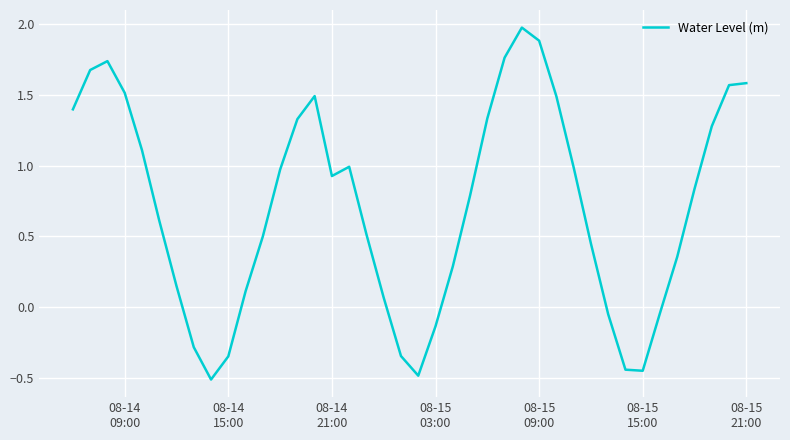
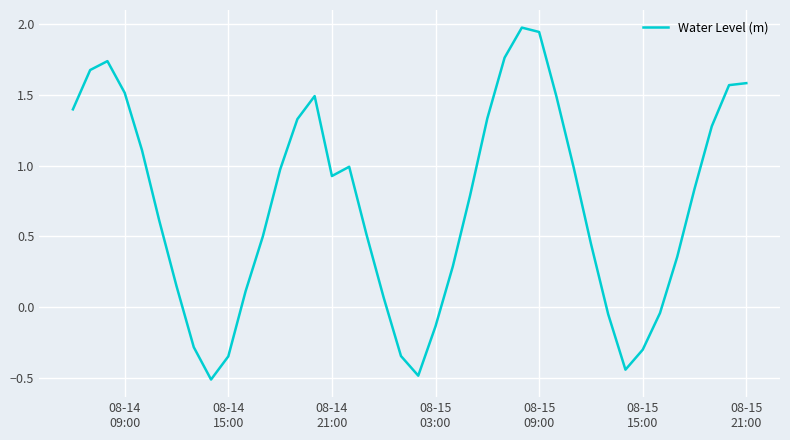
08-15 09:00: 1.88 -> 1.94
08-15 15:00: -0.45 -> -0.30
